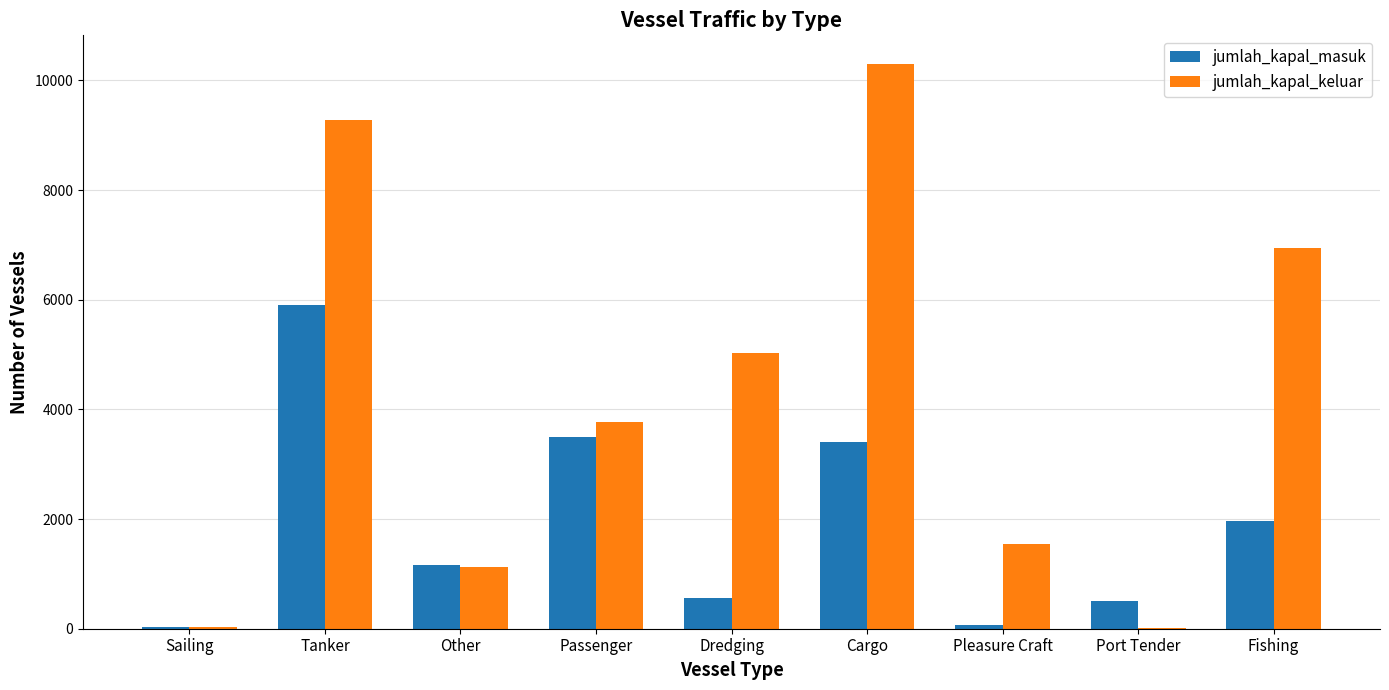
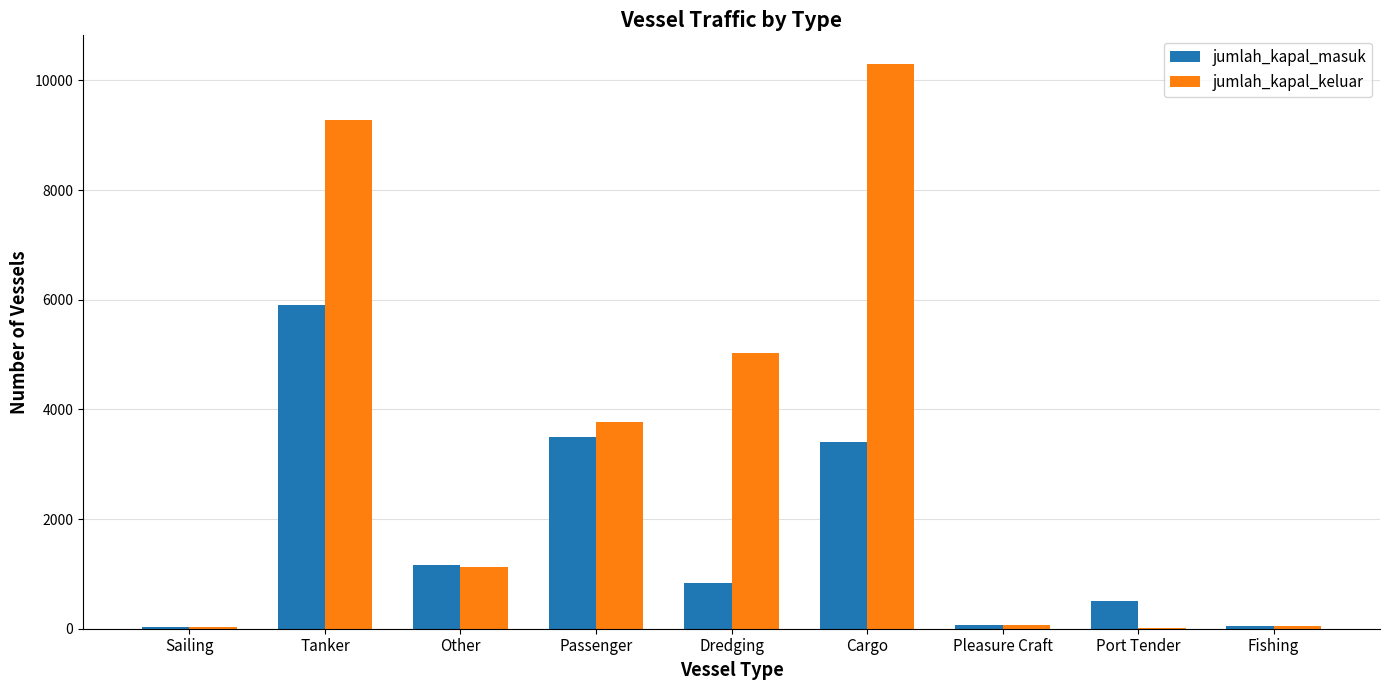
jumlah_kapal_masuk, Dredging: 600 -> 800
jumlah_kapal_keluar, Pleasure Craft: 1600 -> 100
jumlah_kapal_masuk, Fishing: 2000 -> 0
jumlah_kapal_keluar, Fishing: 6900 -> 100
